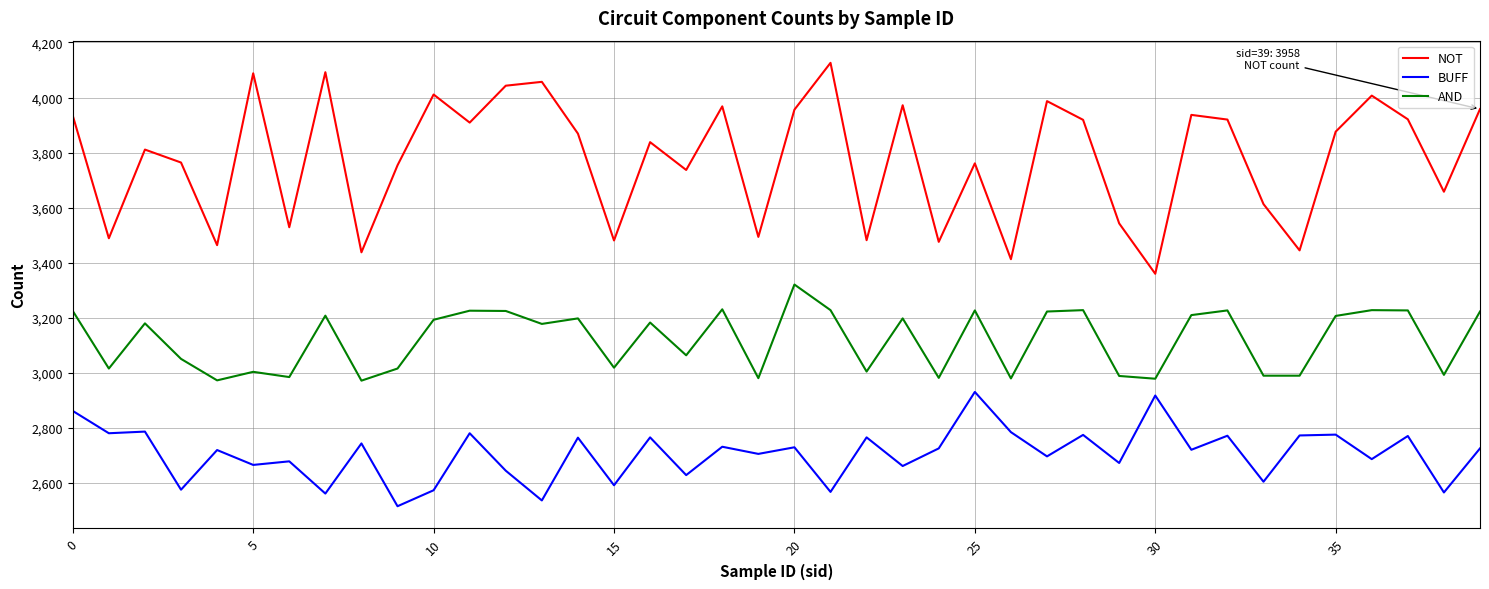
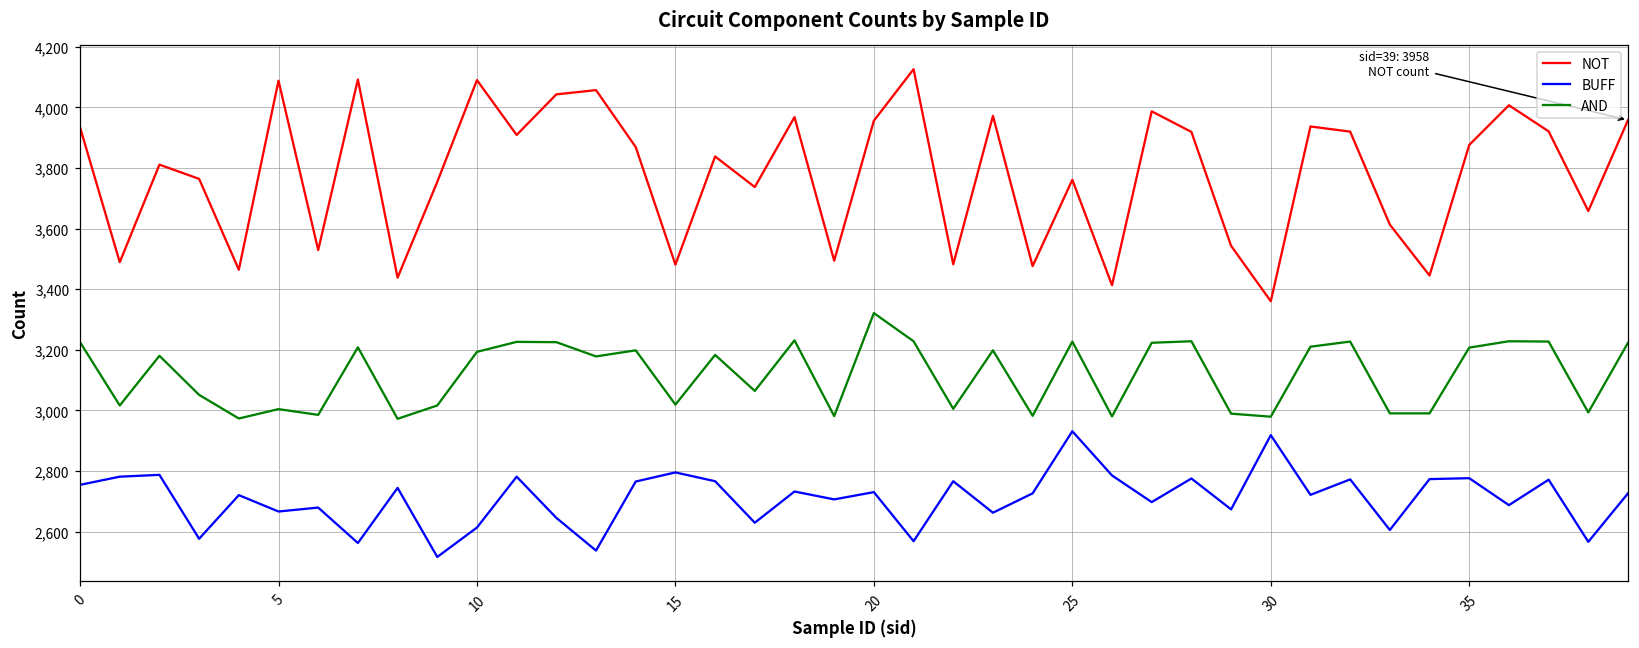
BUFF, 0: 2,860 -> 2,750
NOT, 10: 4,010 -> 4,090
BUFF, 10: 2,570 -> 2,610
BUFF, 15: 2,590 -> 2,800
